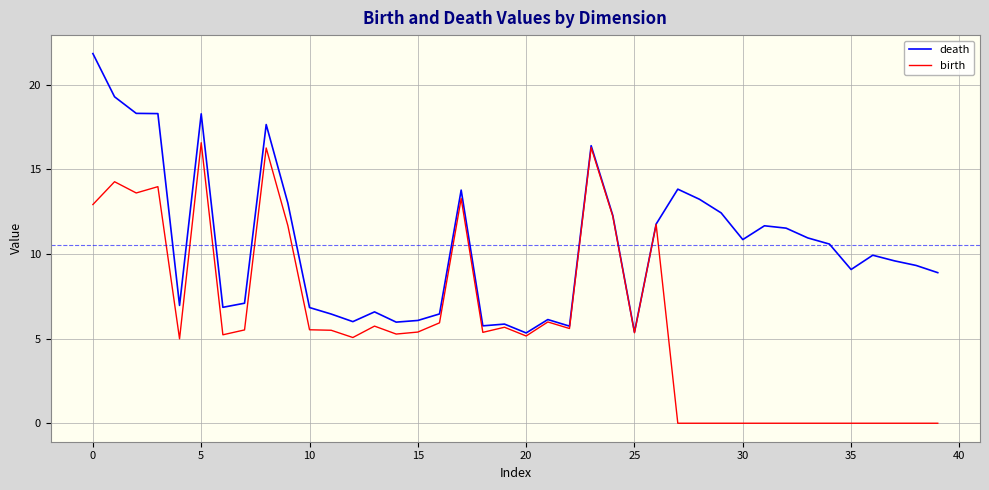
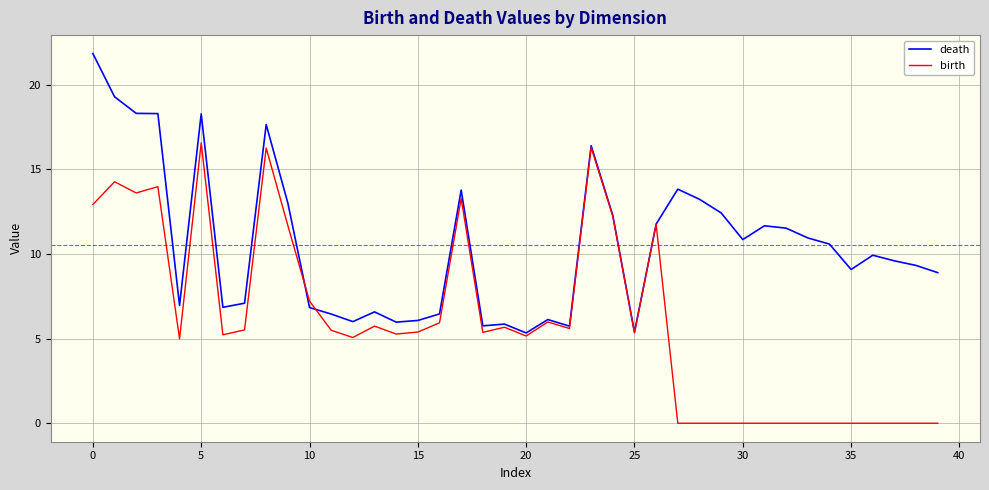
birth, 10: 5.5 -> 7.2
